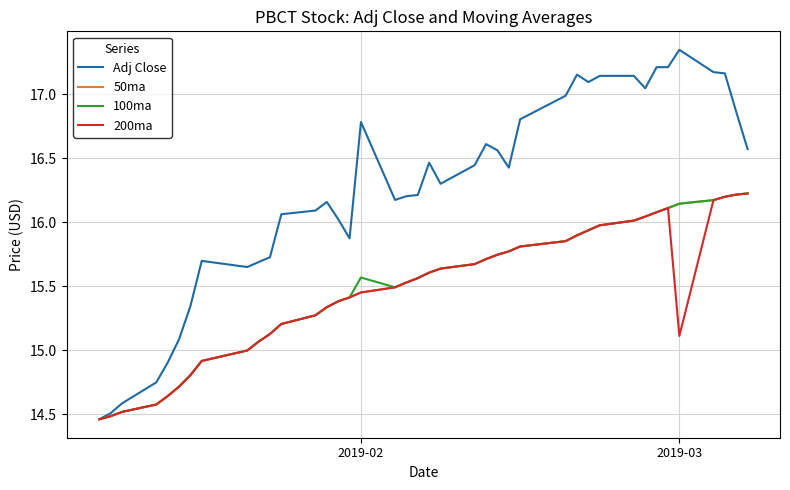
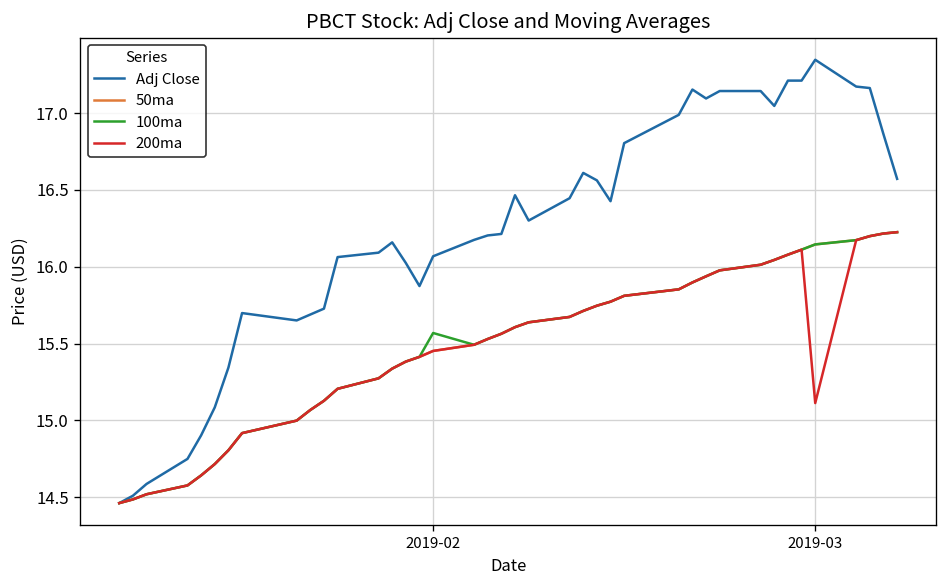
Adj Close, 2019-02: 16.78 -> 16.07
